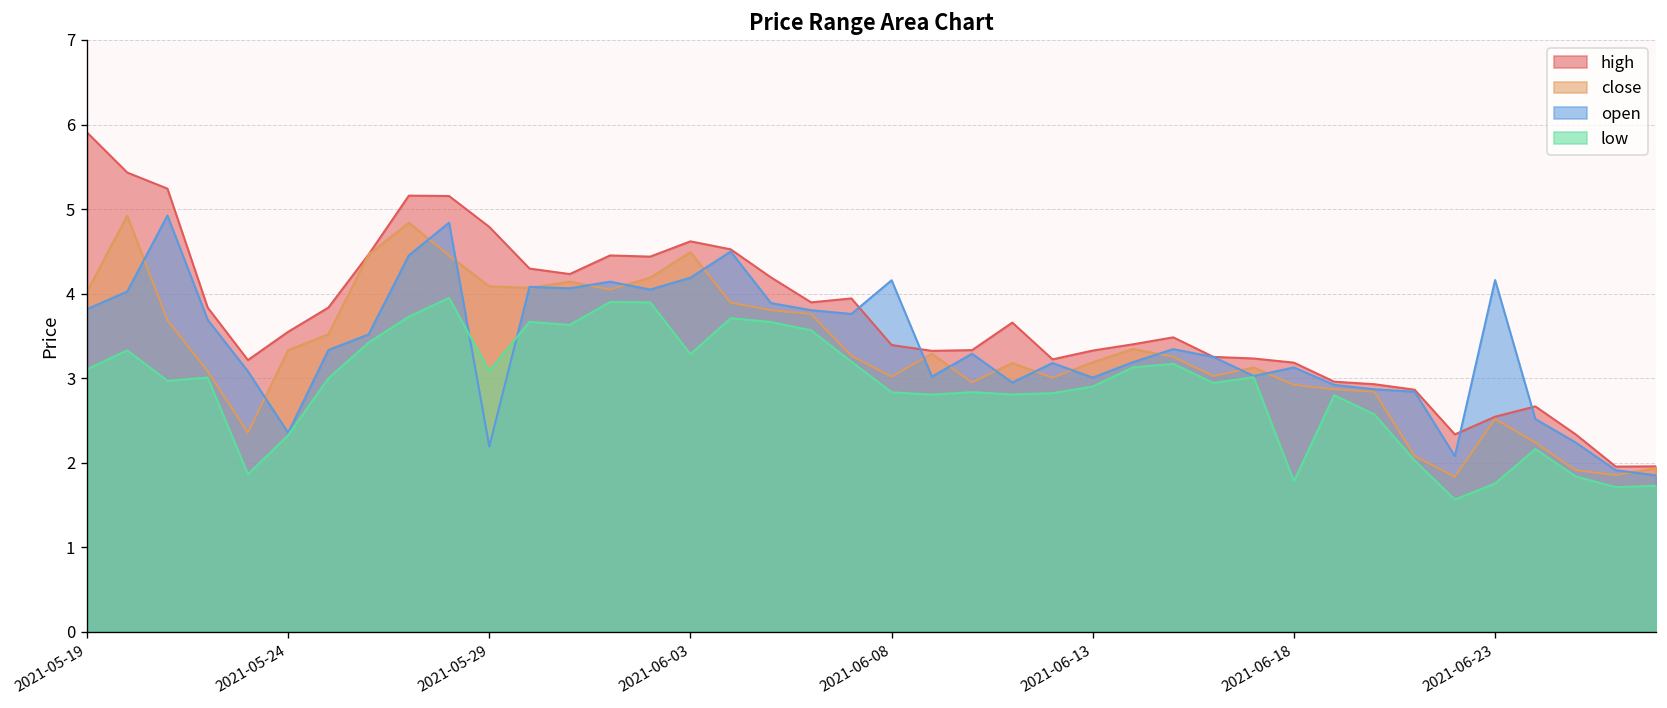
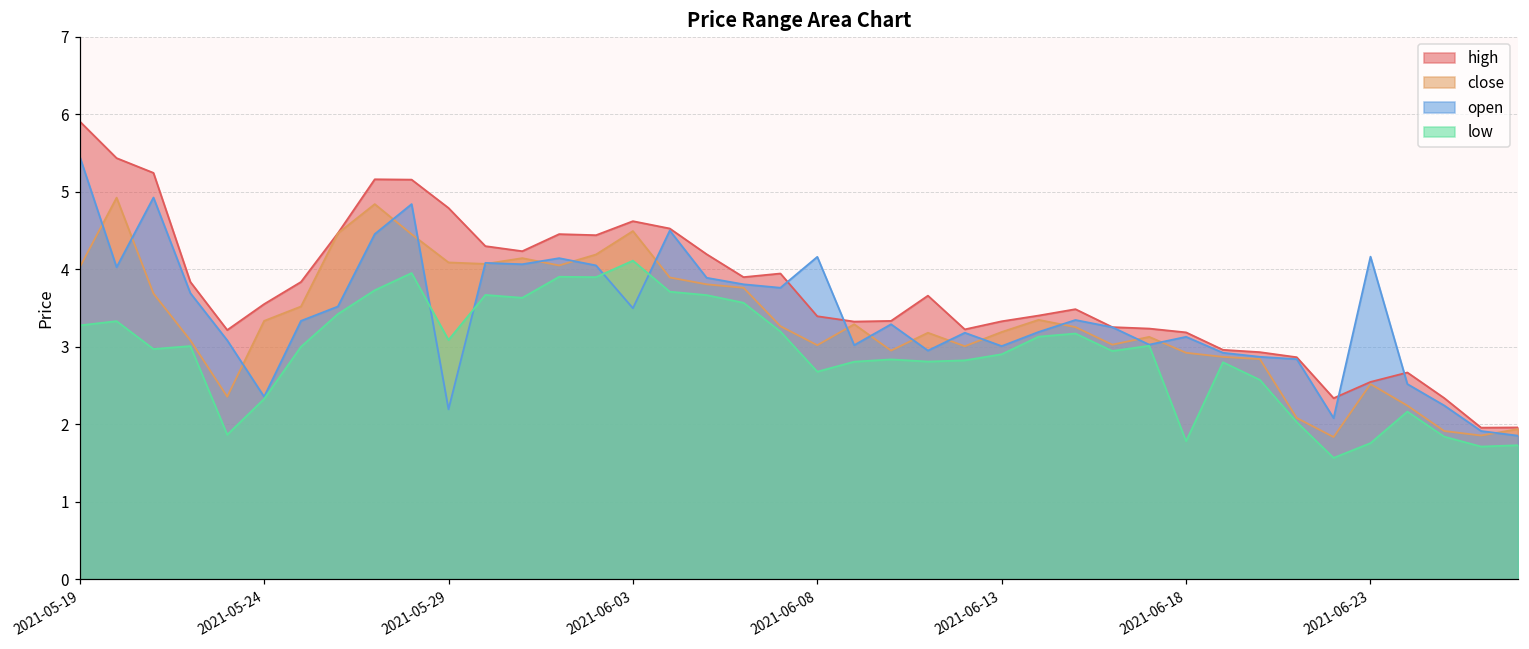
open, 2021-05-19: 3.8 -> 5.5
low, 2021-05-19: 3.1 -> 3.3
open, 2021-06-03: 4.2 -> 3.5
low, 2021-06-03: 3.3 -> 4.1
low, 2021-06-08: 2.8 -> 2.7
